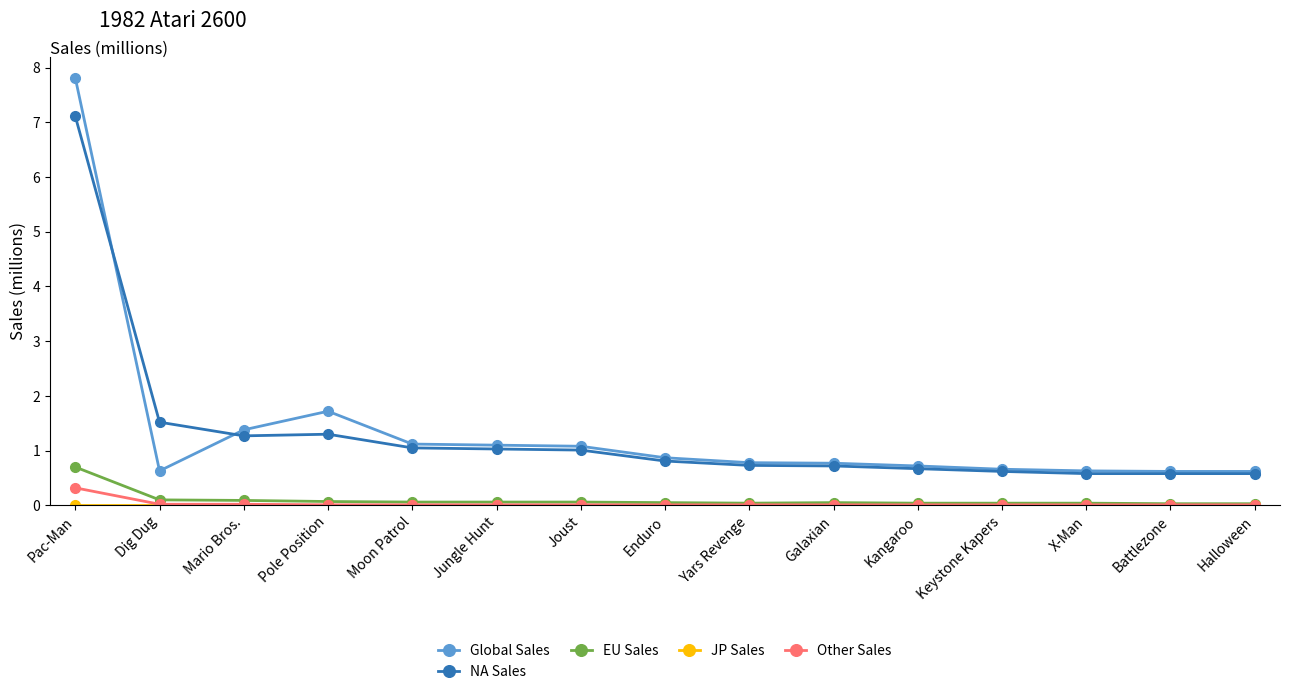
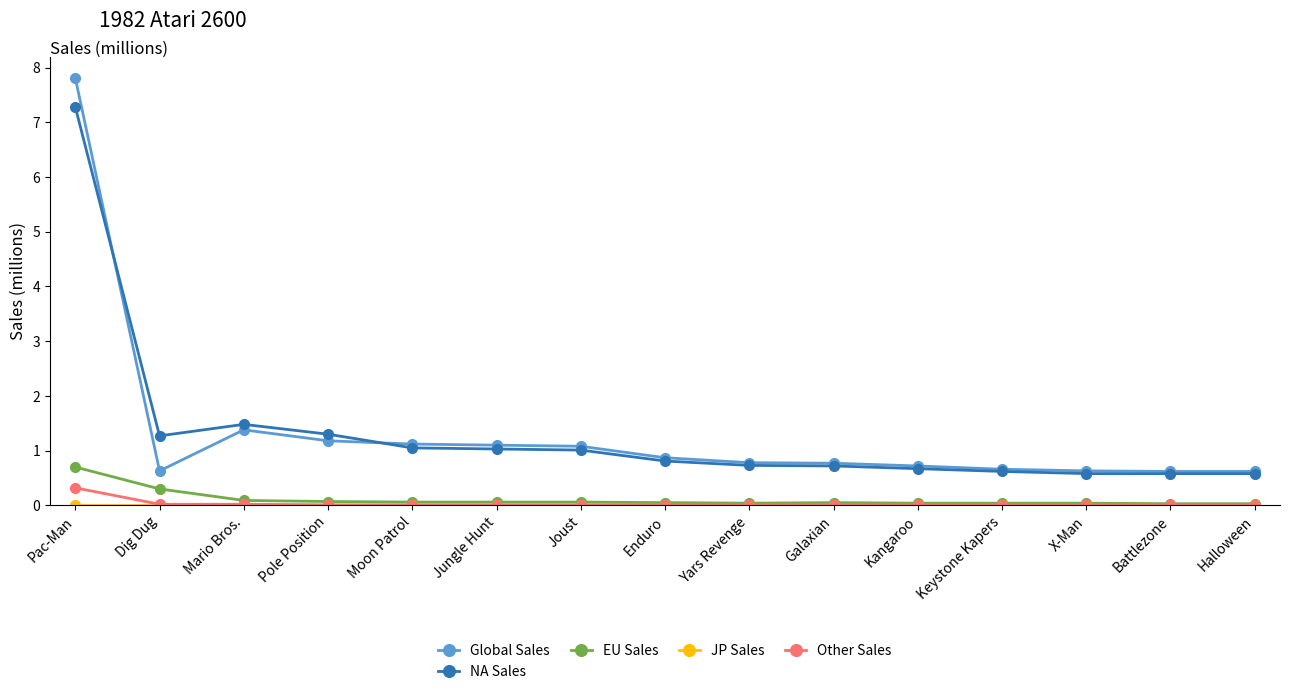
NA Sales, Pac-Man: 7.1 -> 7.3
NA Sales, Dig Dug: 1.5 -> 1.3
EU Sales, Dig Dug: 0.1 -> 0.3
NA Sales, Mario Bros.: 1.3 -> 1.5
Global Sales, Pole Position: 1.7 -> 1.2
